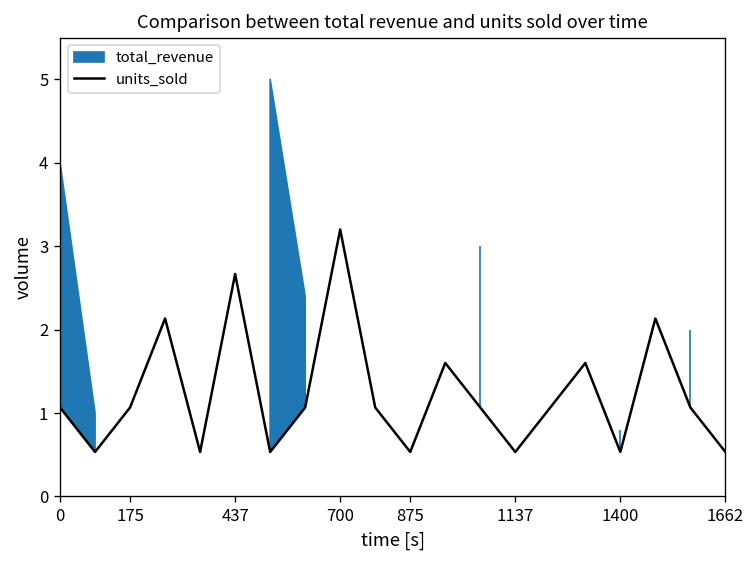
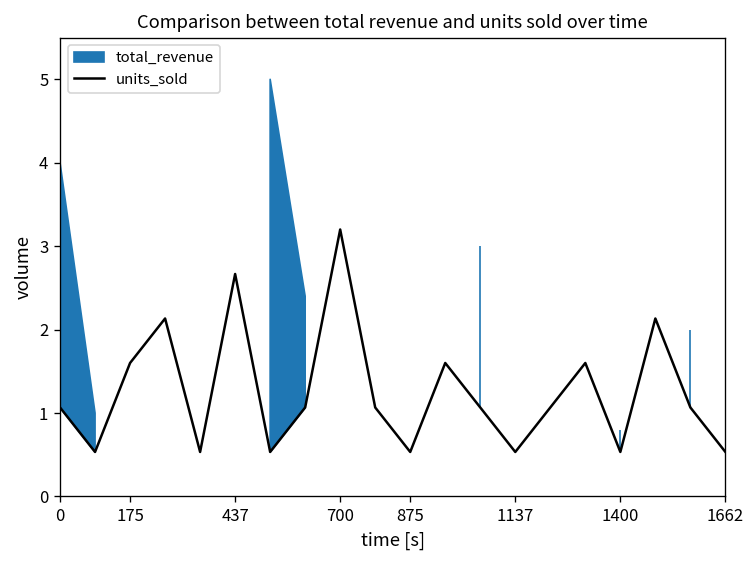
175: 1.1 -> 1.6
